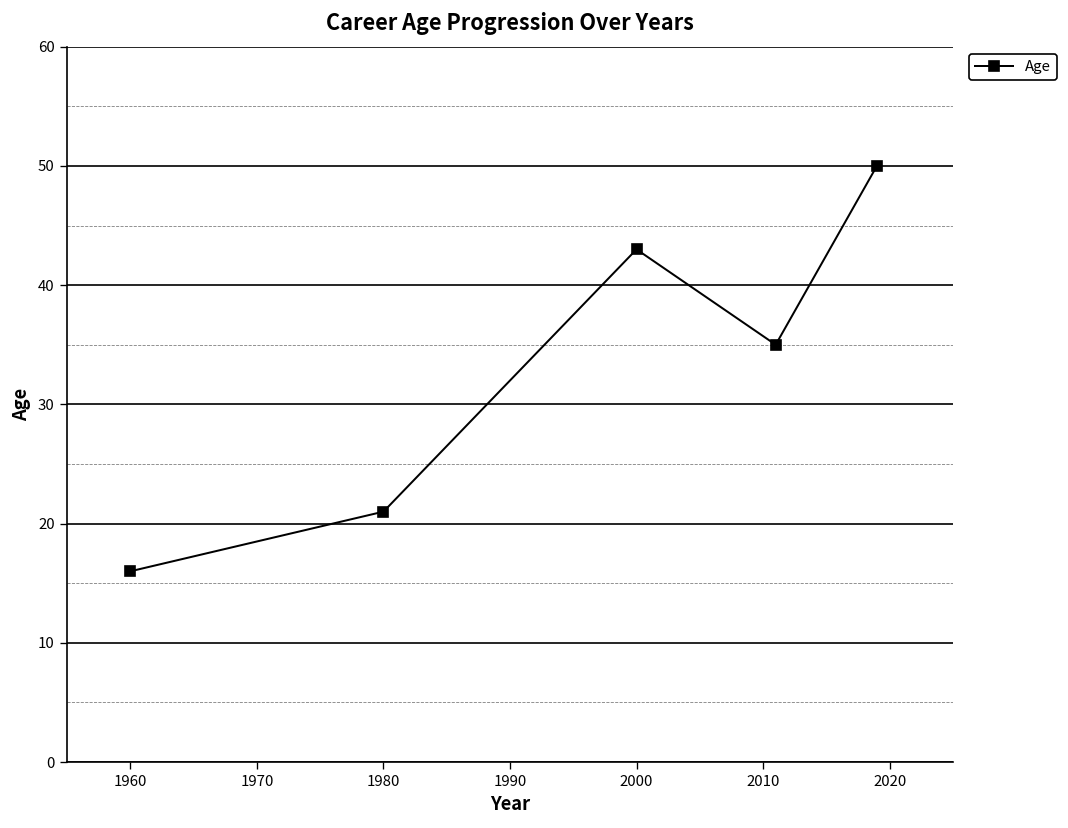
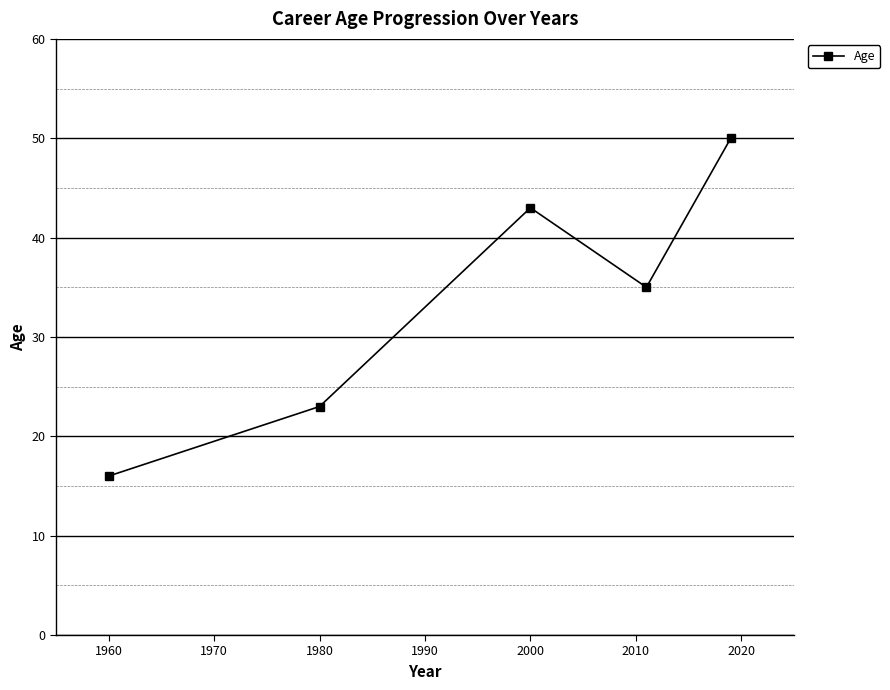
1980: 21 -> 23
